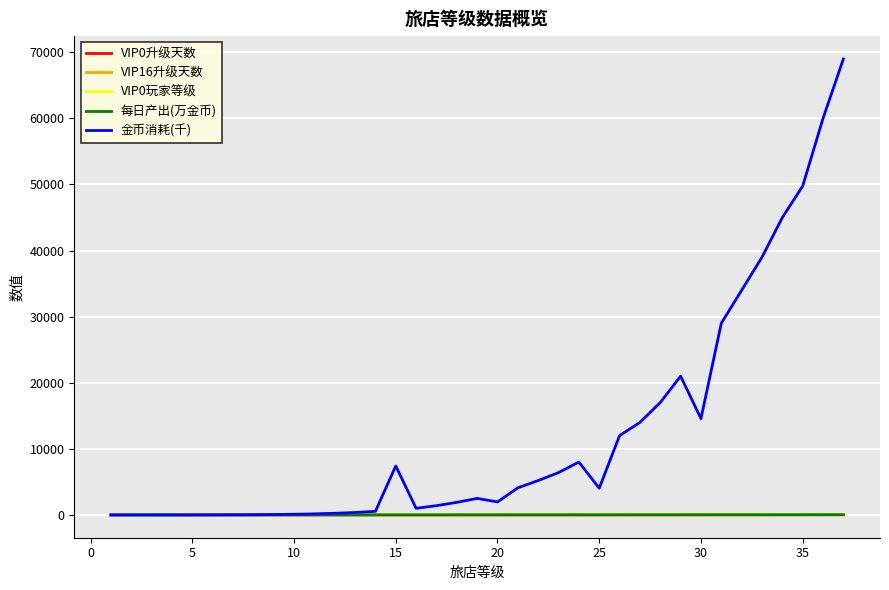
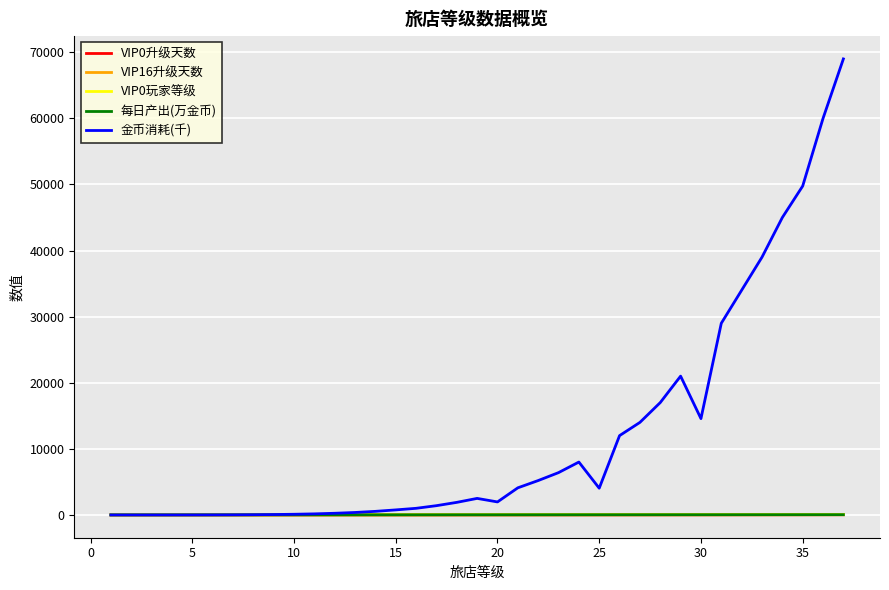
金币消耗(千), 15: 7000 -> 1000
